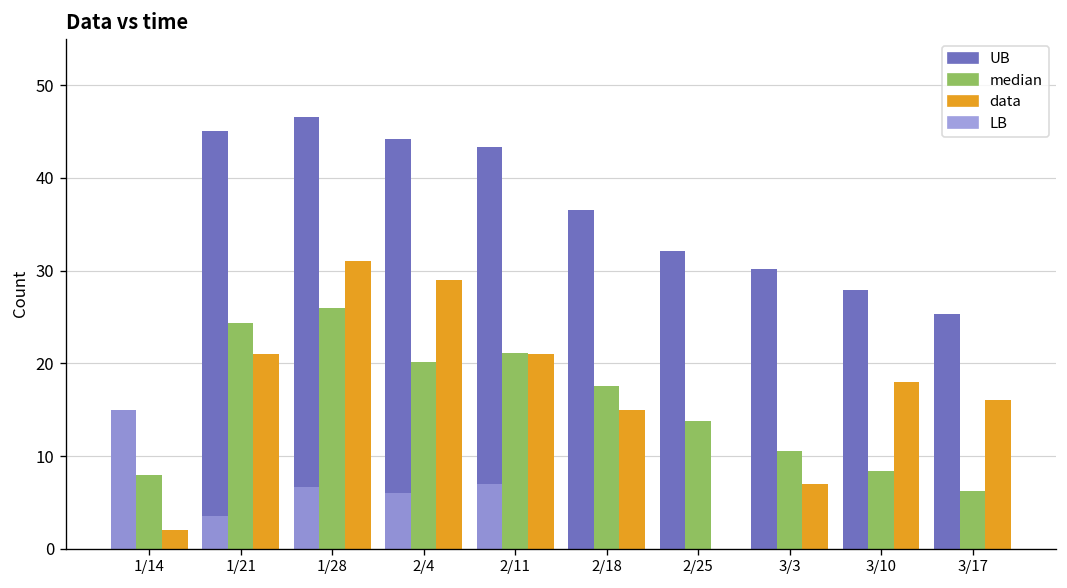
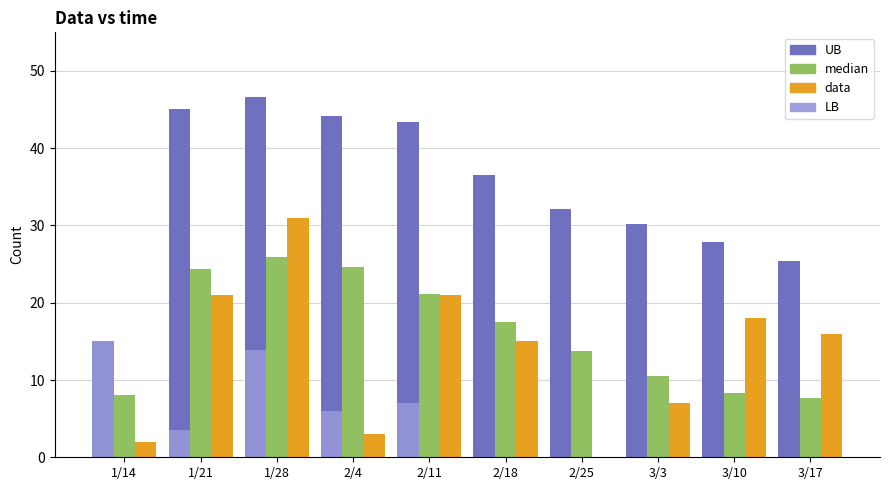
LB, 1/28: 7 -> 14
median, 2/4: 20 -> 25
data, 2/4: 29 -> 3
median, 3/17: 6 -> 8
